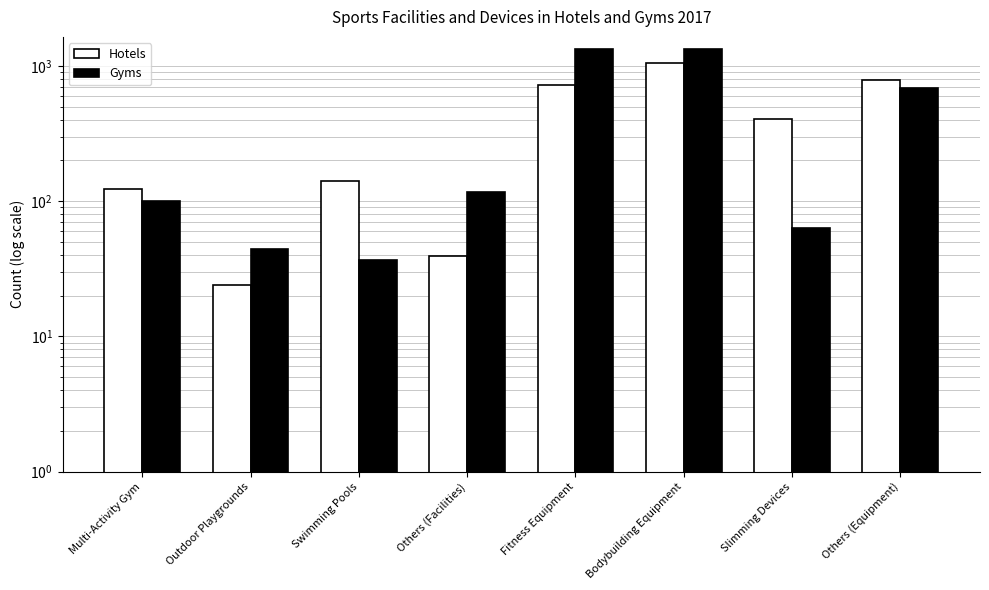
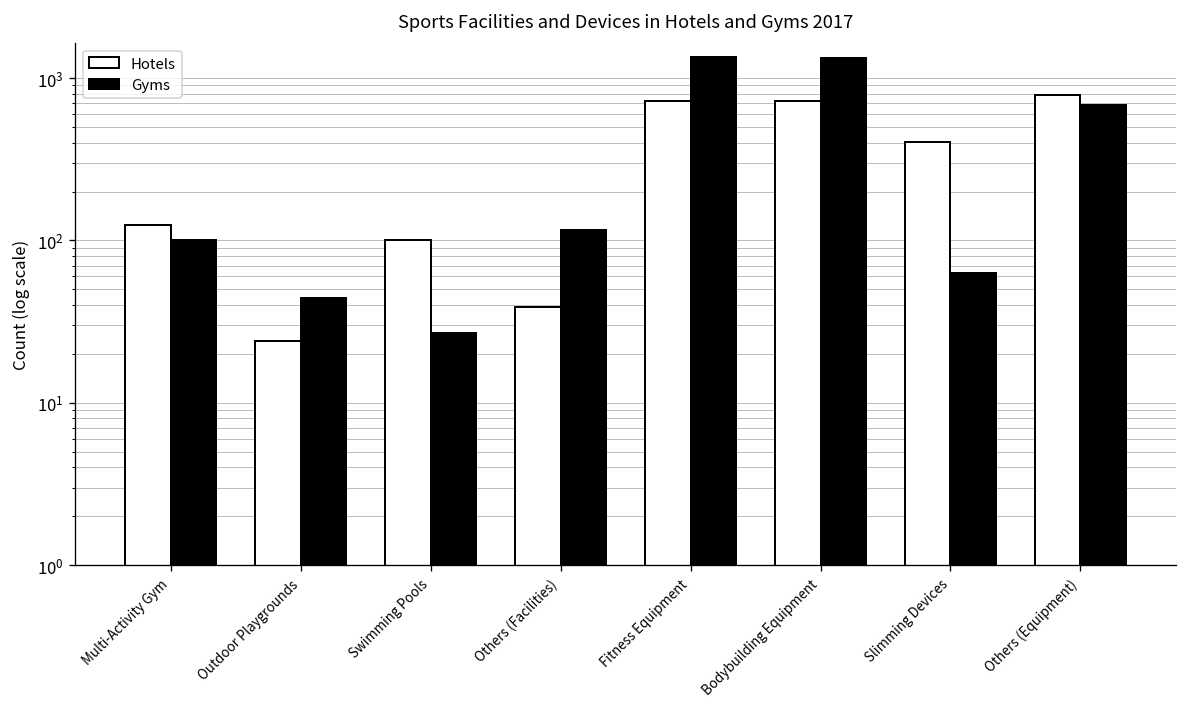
Hotels, Swimming Pools: 140 -> 100
Gyms, Swimming Pools: 37 -> 27
Hotels, Bodybuilding Equipment: 1000 -> 700
